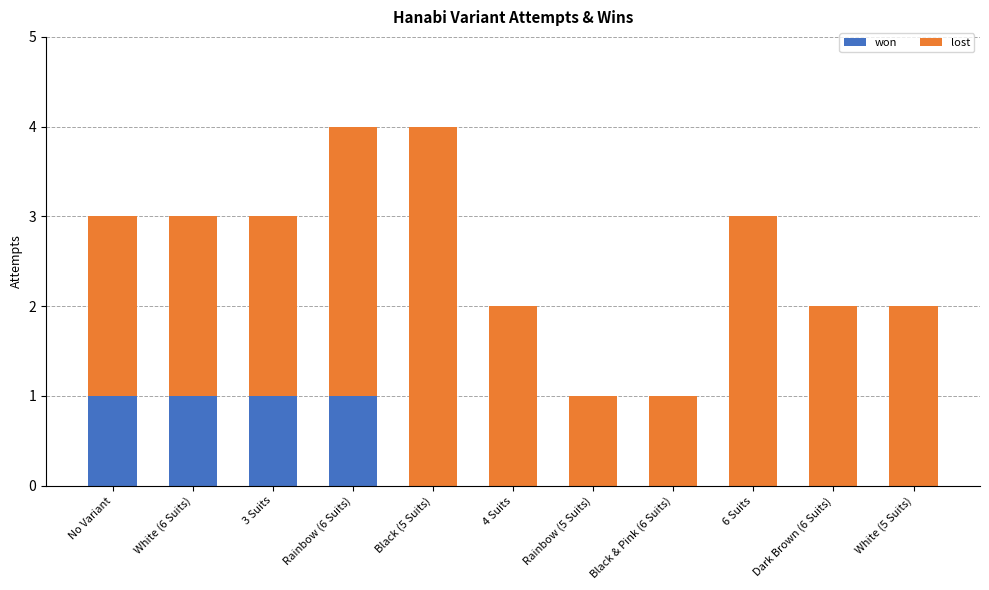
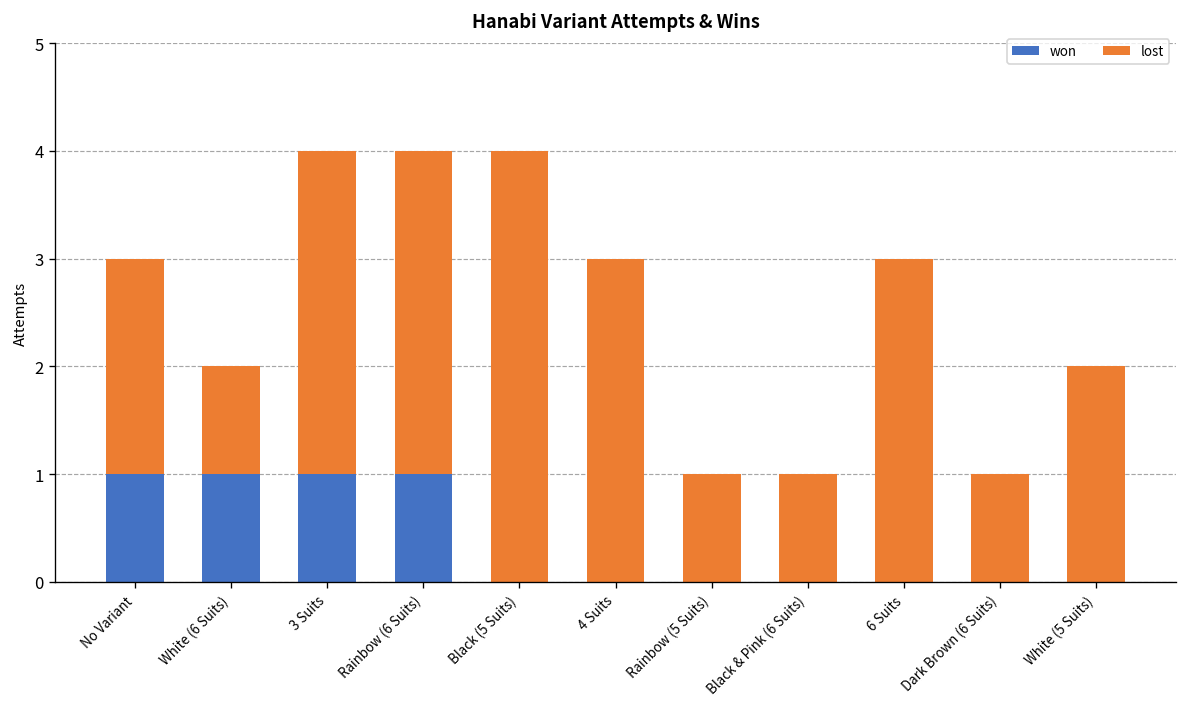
lost, White (6 Suits): 2 -> 1
lost, 3 Suits: 2 -> 3
lost, 4 Suits: 2 -> 3
lost, Dark Brown (6 Suits): 2 -> 1
